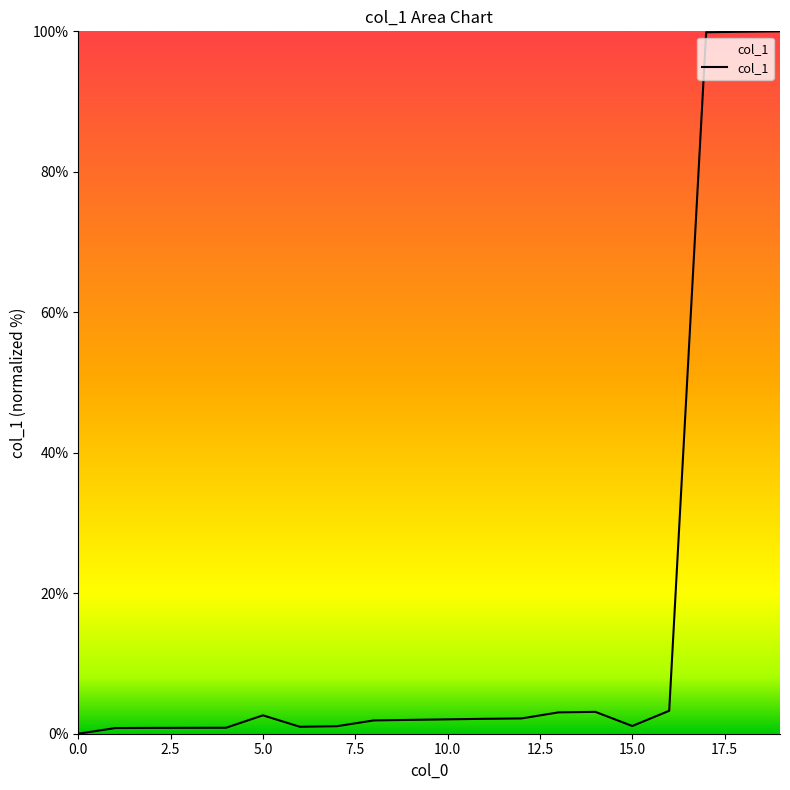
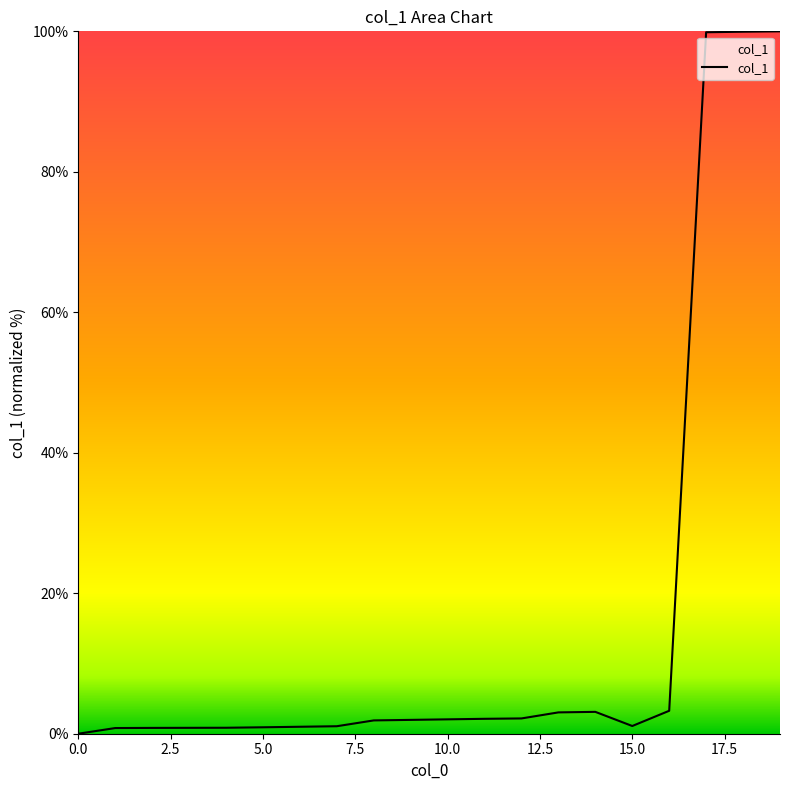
5.0: 3% -> 1%
